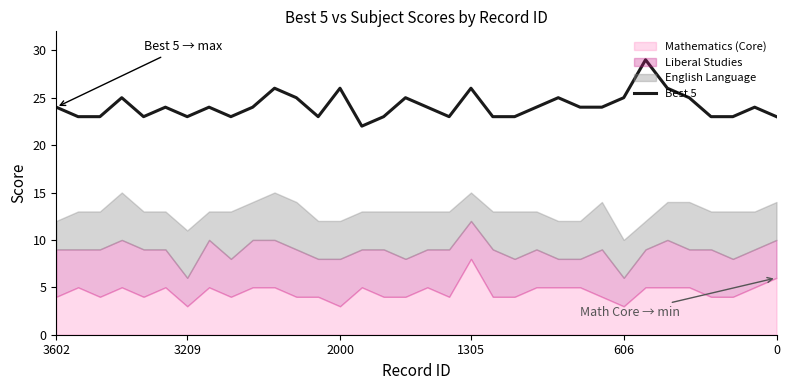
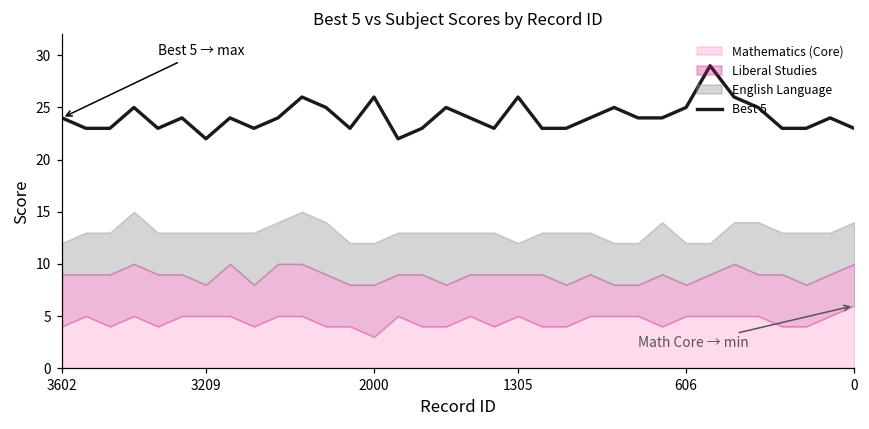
Best 5, 3209: 23 -> 22
Mathematics (Core), 3209: 3 -> 5
Mathematics (Core), 1305: 8 -> 5
Mathematics (Core), 606: 3 -> 5
